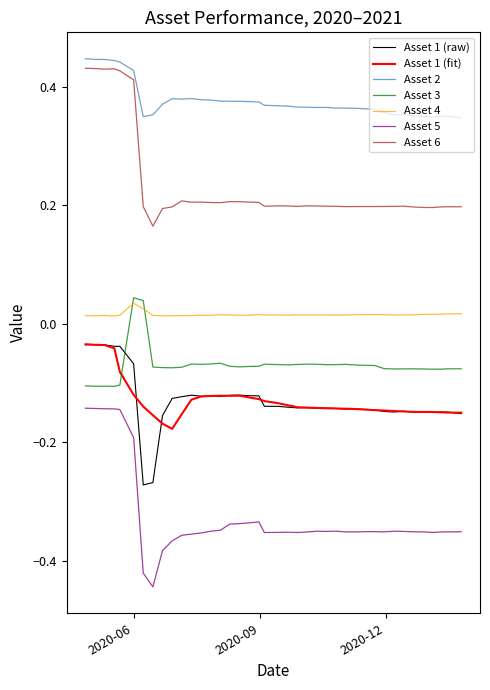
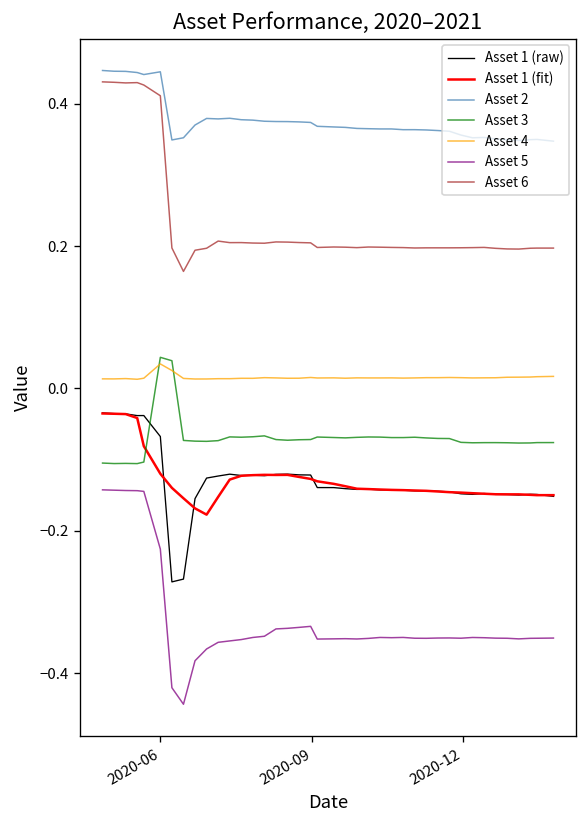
Asset 2, 2020-06: 0.43 -> 0.44
Asset 5, 2020-06: -0.19 -> -0.23
